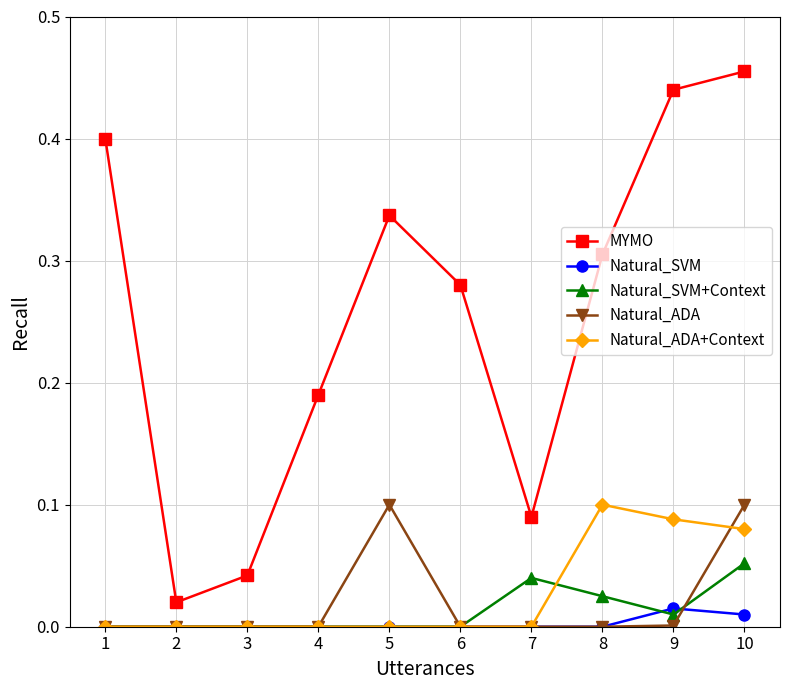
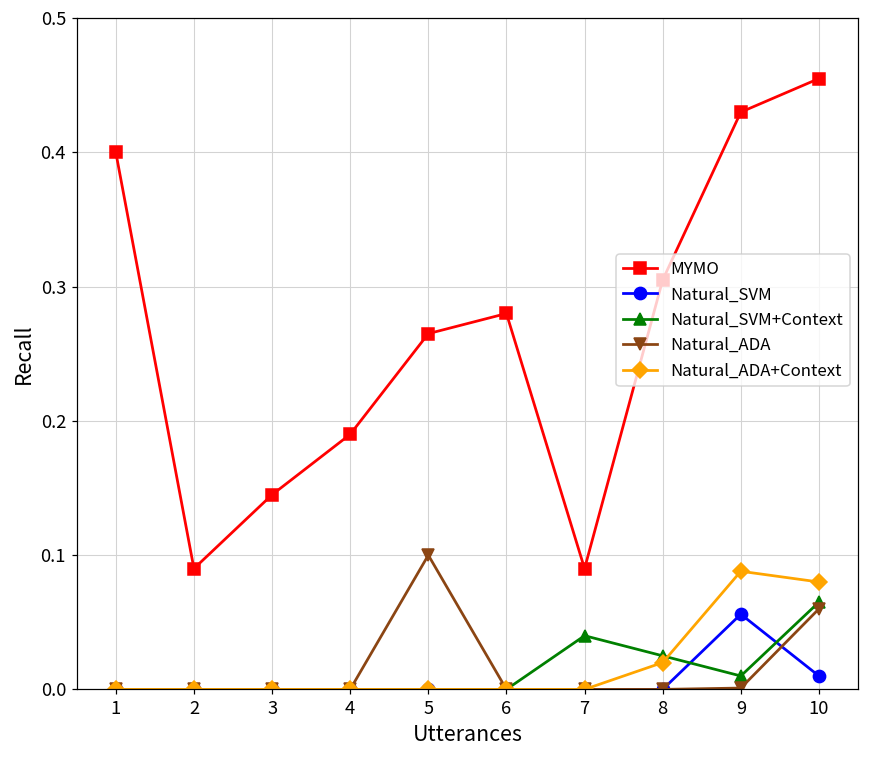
MYMO, 2: 0.02 -> 0.09
MYMO, 3: 0.042 -> 0.145
MYMO, 5: 0.337 -> 0.265
Natural_ADA+Context, 8: 0.10 -> 0.02
MYMO, 9: 0.44 -> 0.43
Natural_SVM, 9: 0.015 -> 0.056
Natural_SVM+Context, 10: 0.052 -> 0.065
Natural_ADA, 10: 0.10 -> 0.06
